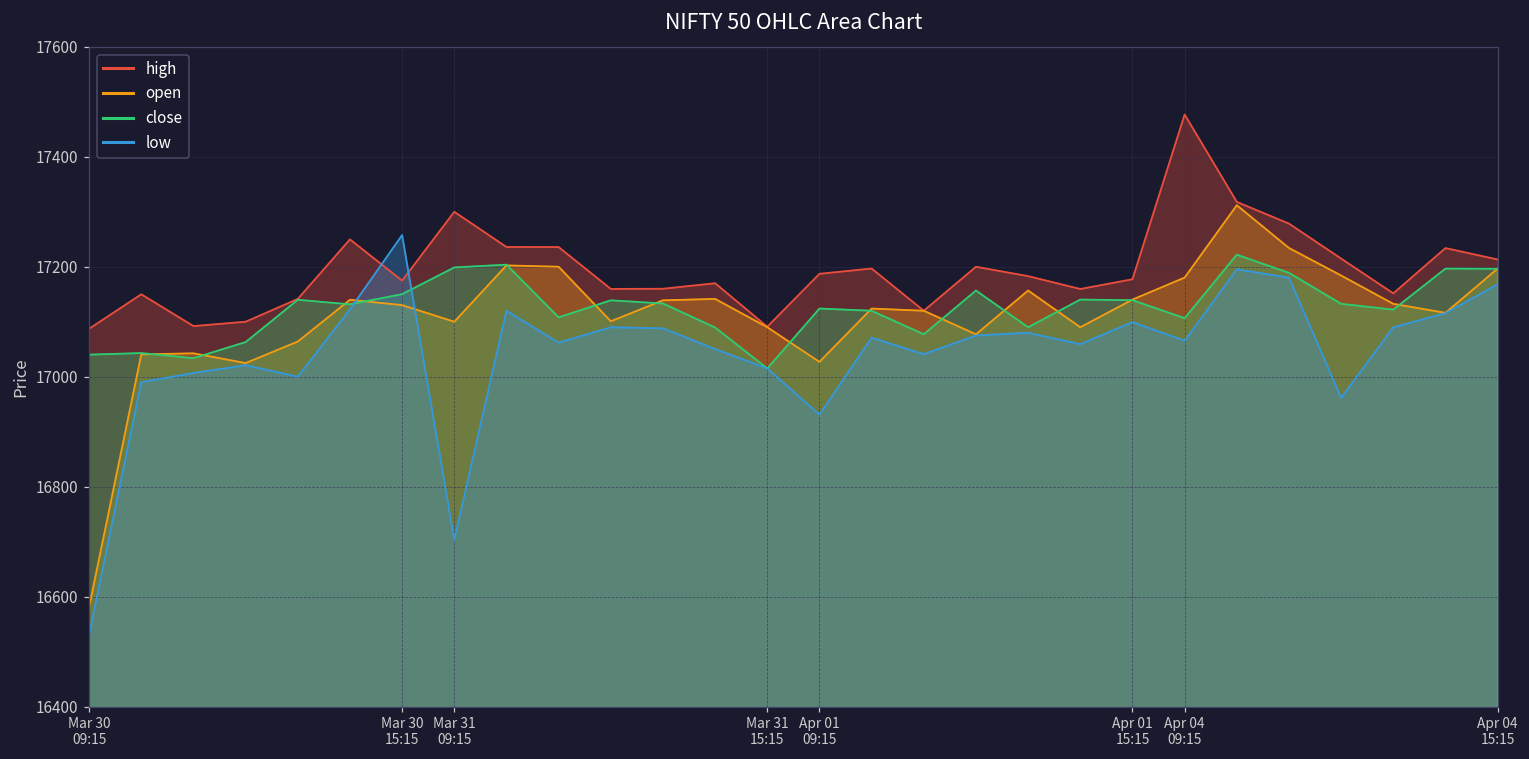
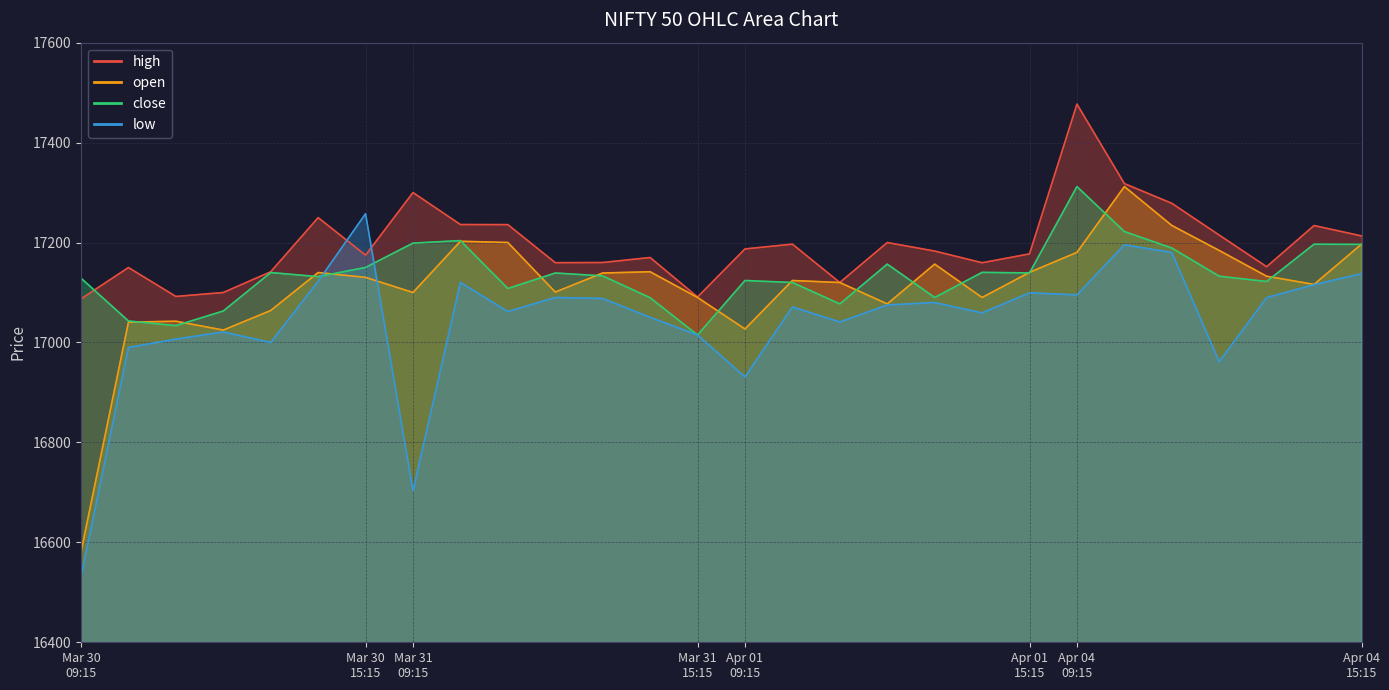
close, Mar 30 09:15: 17040 -> 17130
close, Apr 04 09:15: 17110 -> 17310
low, Apr 04 09:15: 17070 -> 17100
low, Apr 04 15:15: 17170 -> 17140
